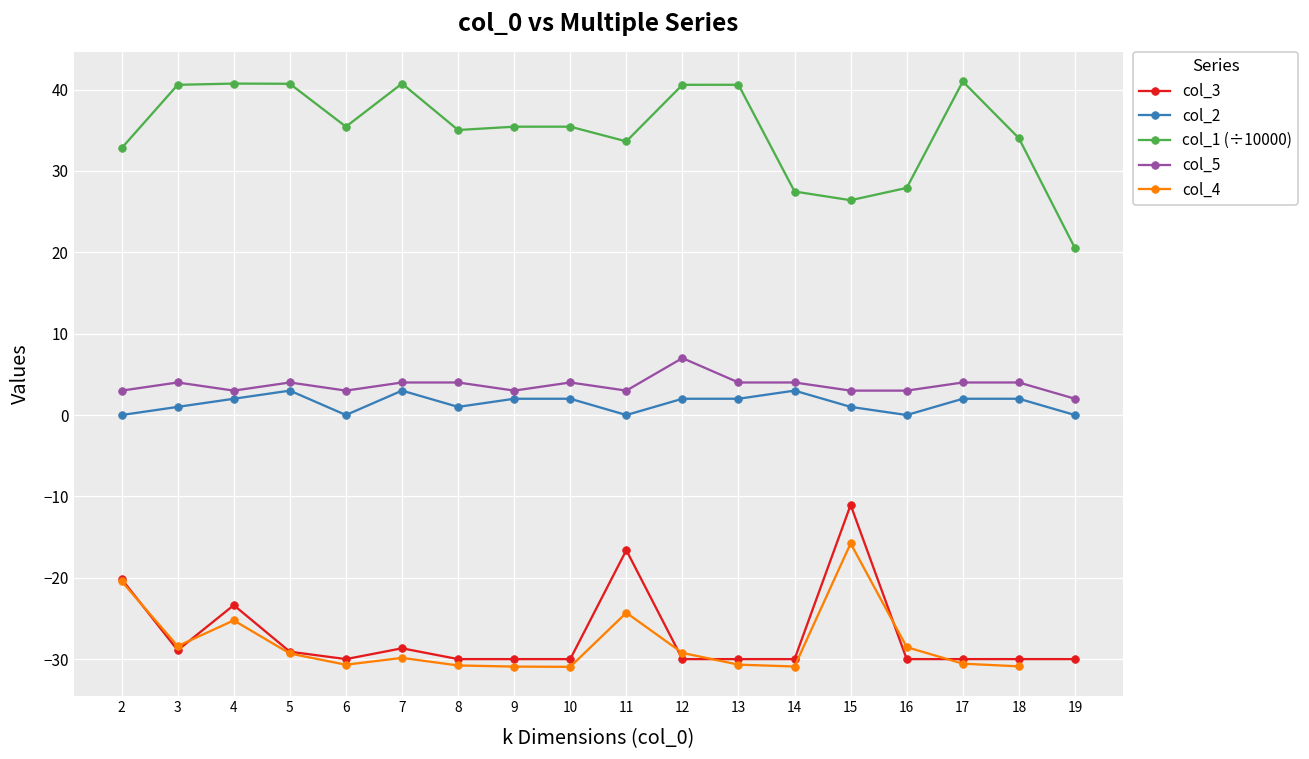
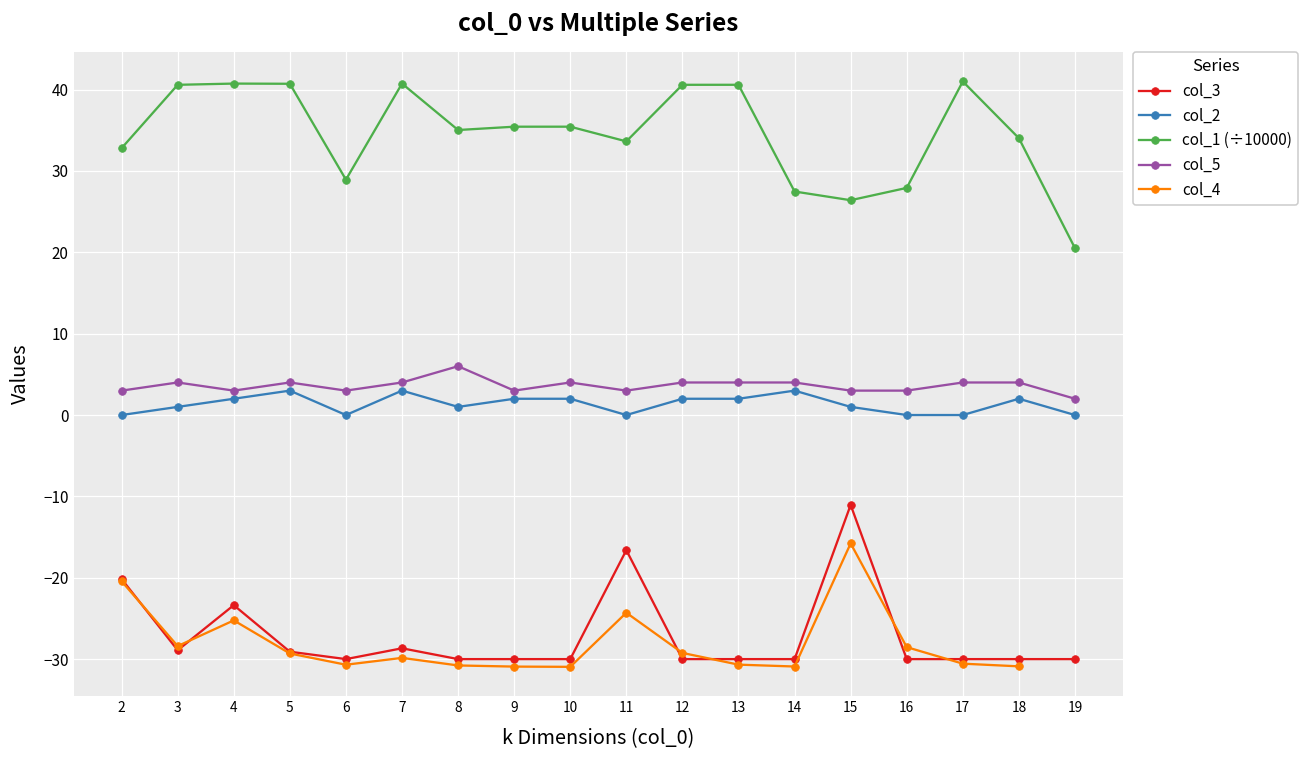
col_1 (÷10000), 6: 35 -> 29
col_5, 8: 4 -> 6
col_5, 12: 7 -> 4
col_2, 17: 2 -> 0
